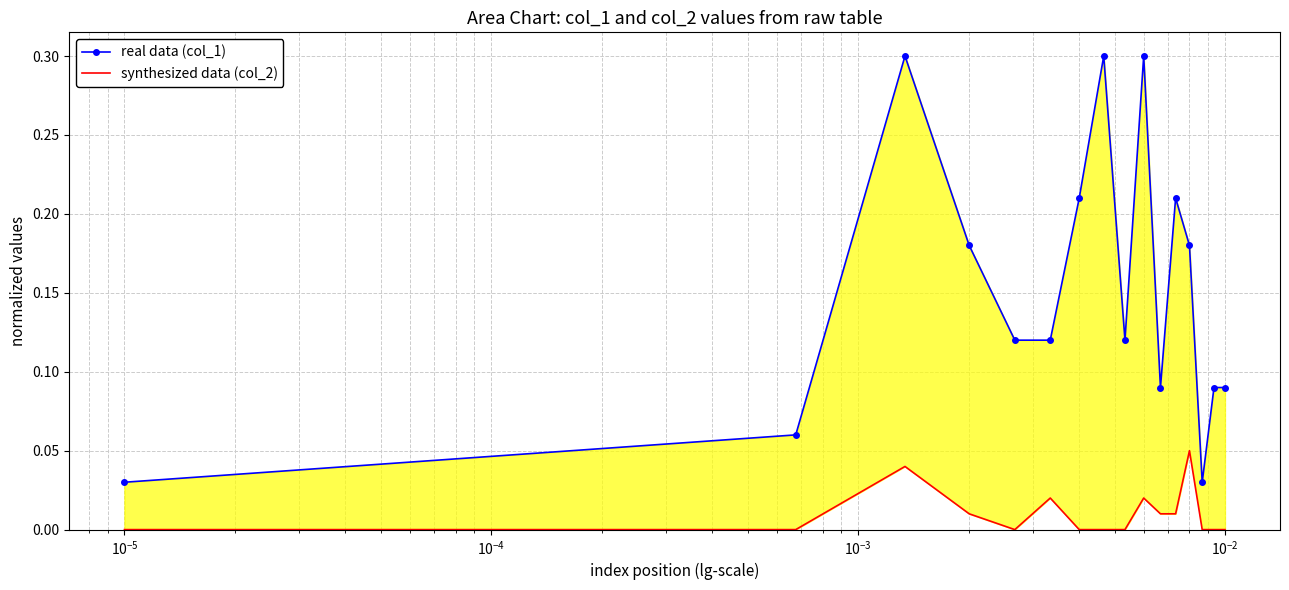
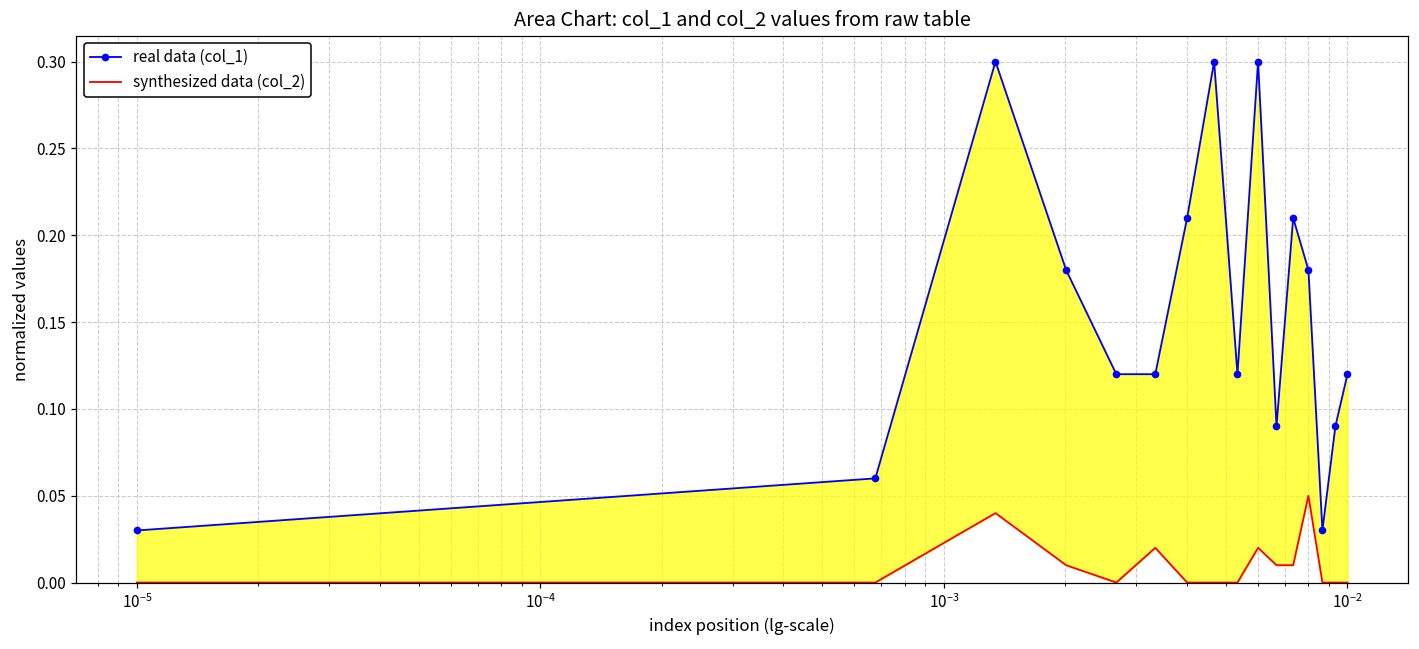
real data (col_1), 10^-2: 0.090 -> 0.120
